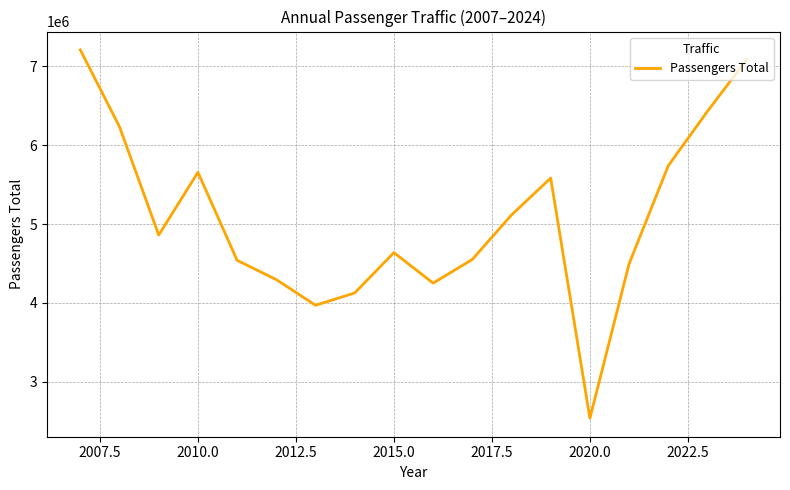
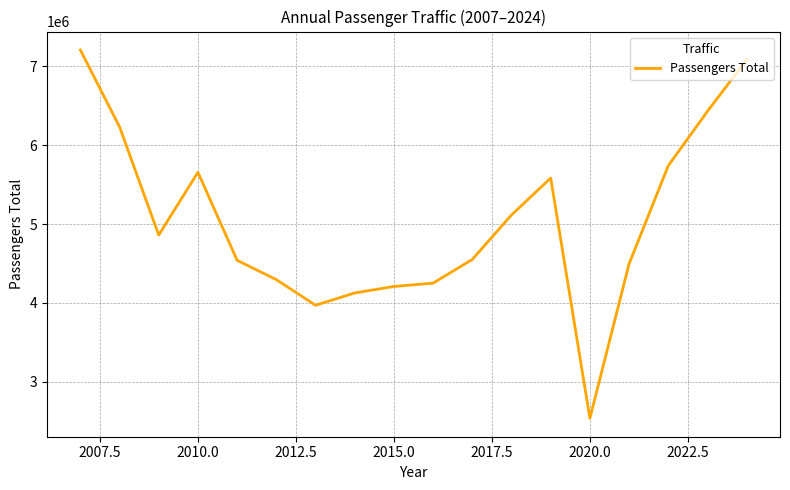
2015.0: 4600000 -> 4200000
